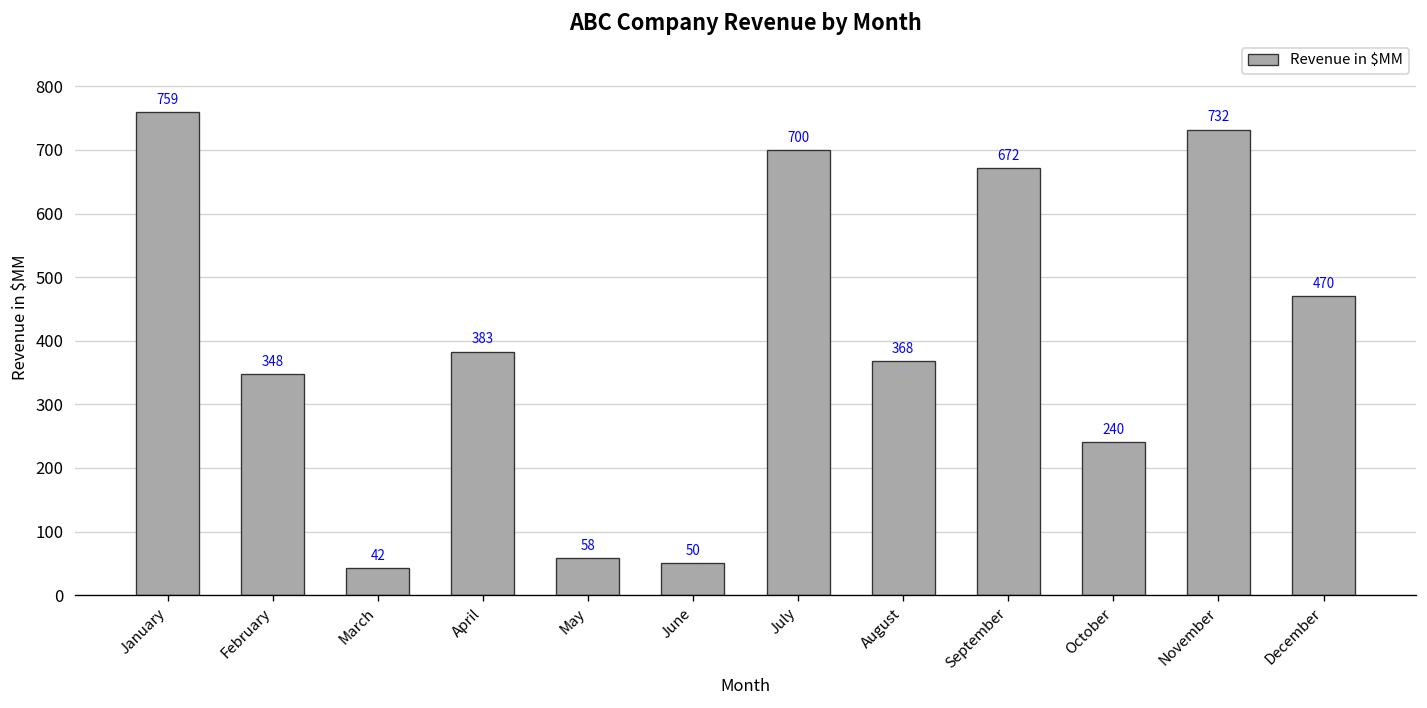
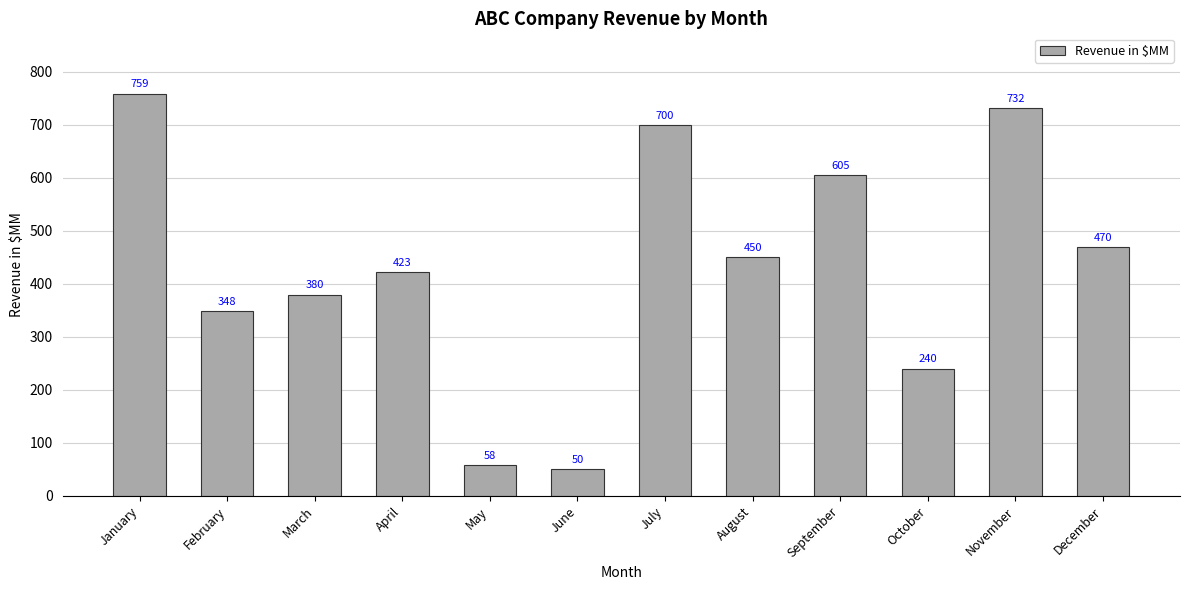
March: 42 -> 380
April: 383 -> 423
August: 368 -> 450
September: 672 -> 605
